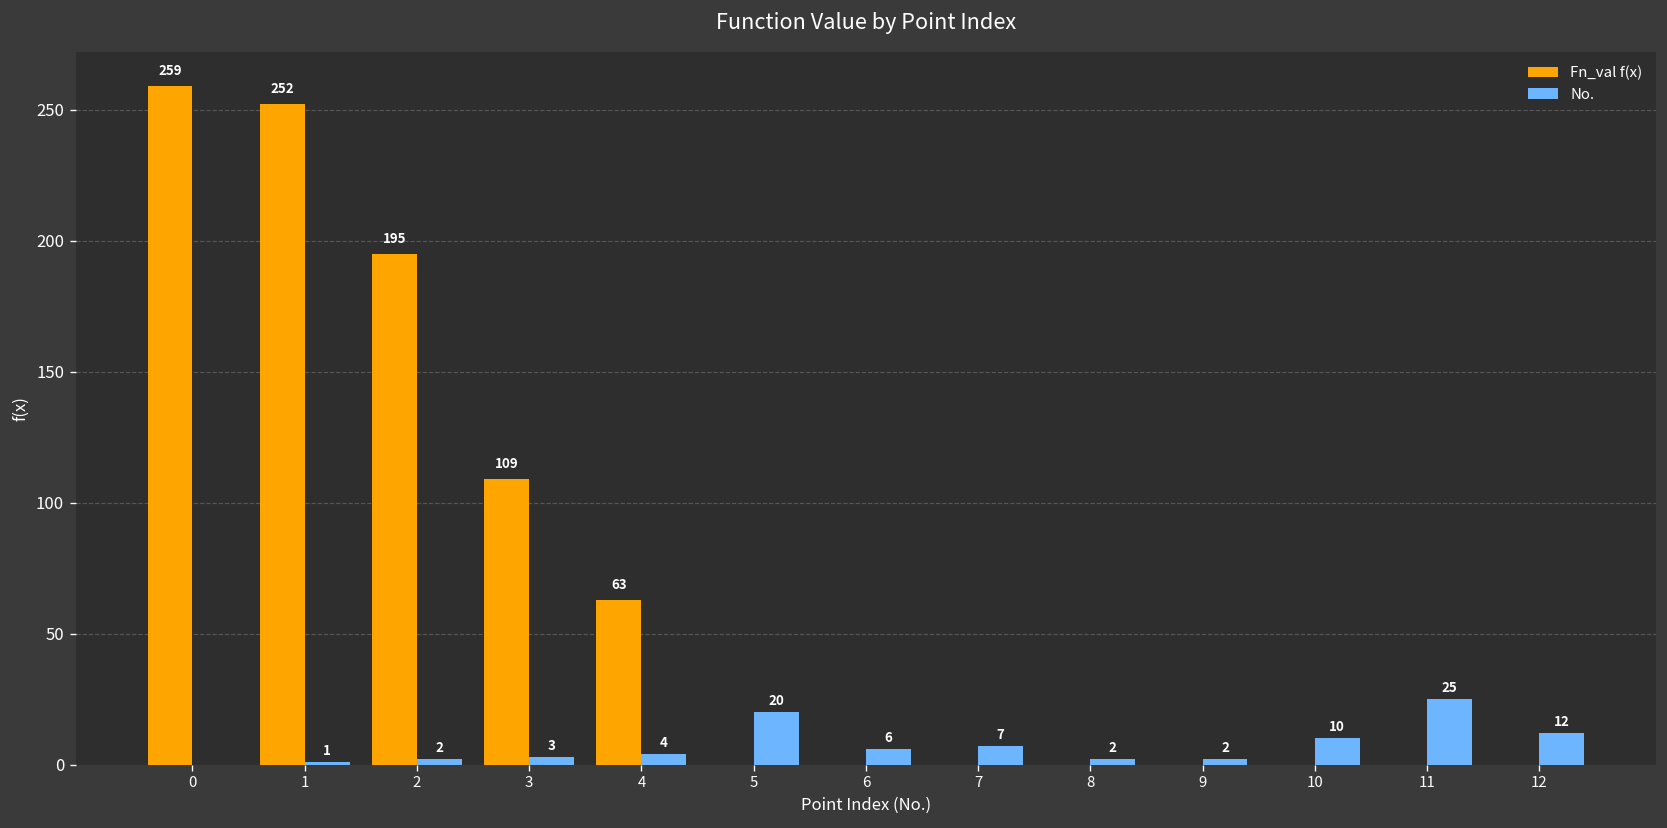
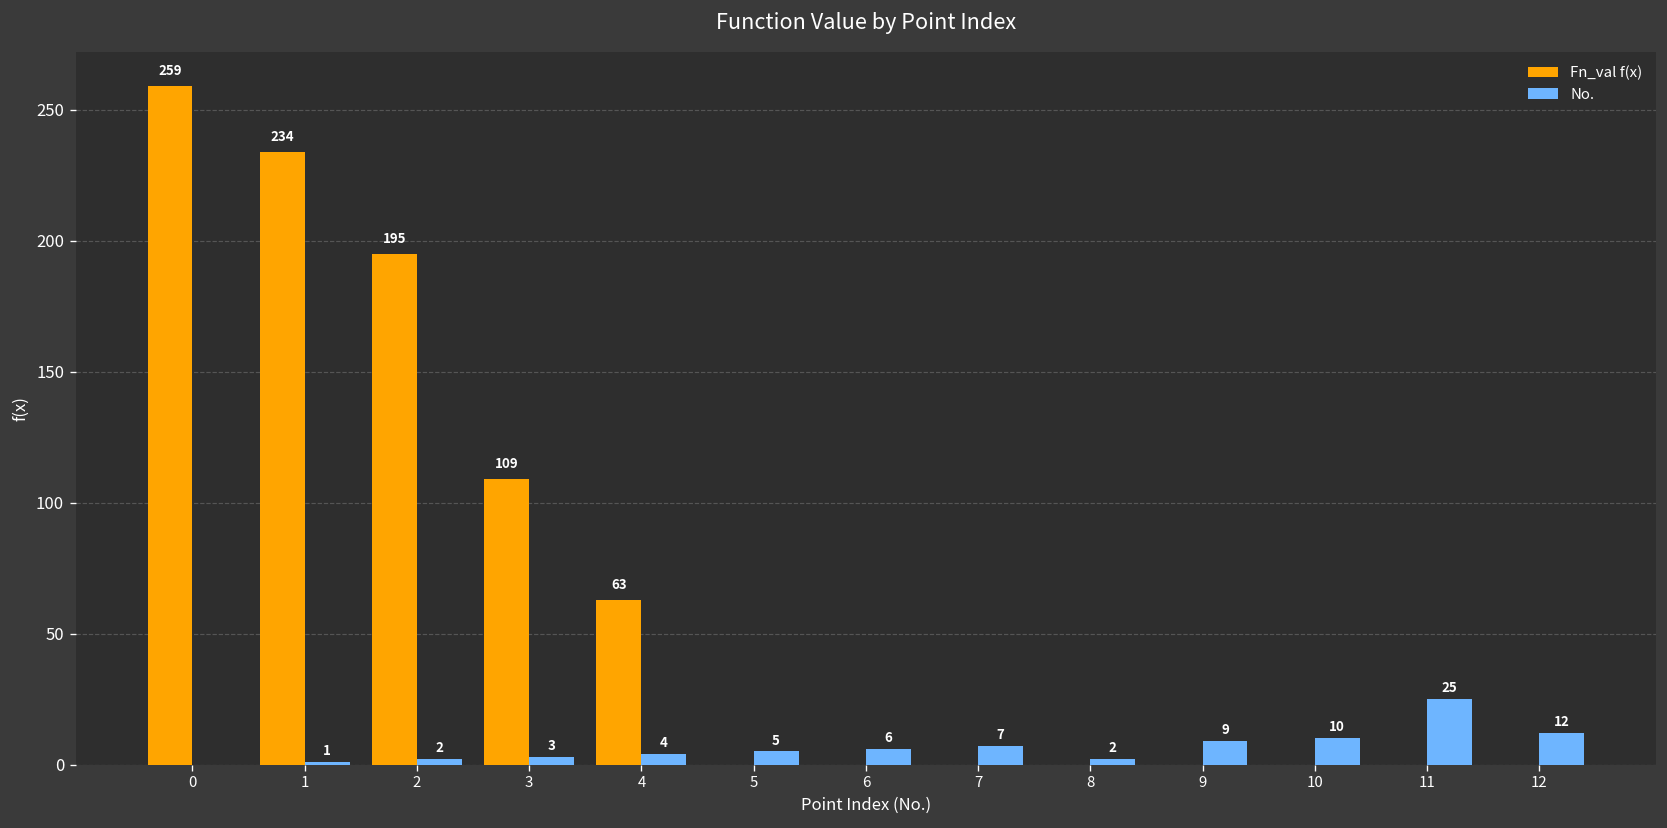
Fn_val f(x), 1: 252 -> 234
No., 5: 20 -> 5
No., 9: 2 -> 9
